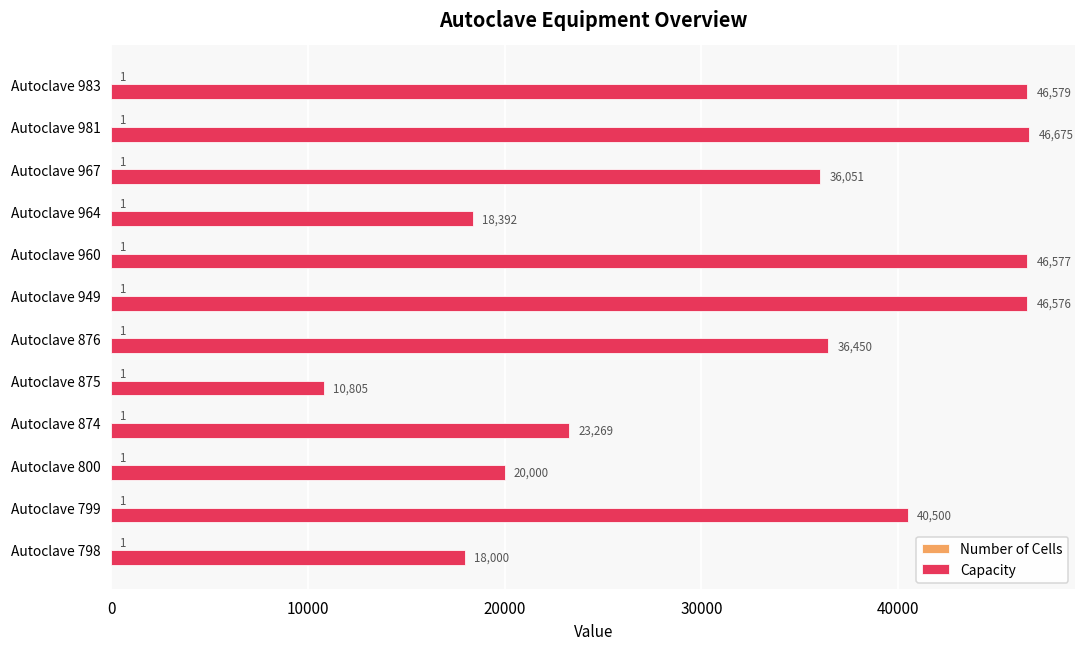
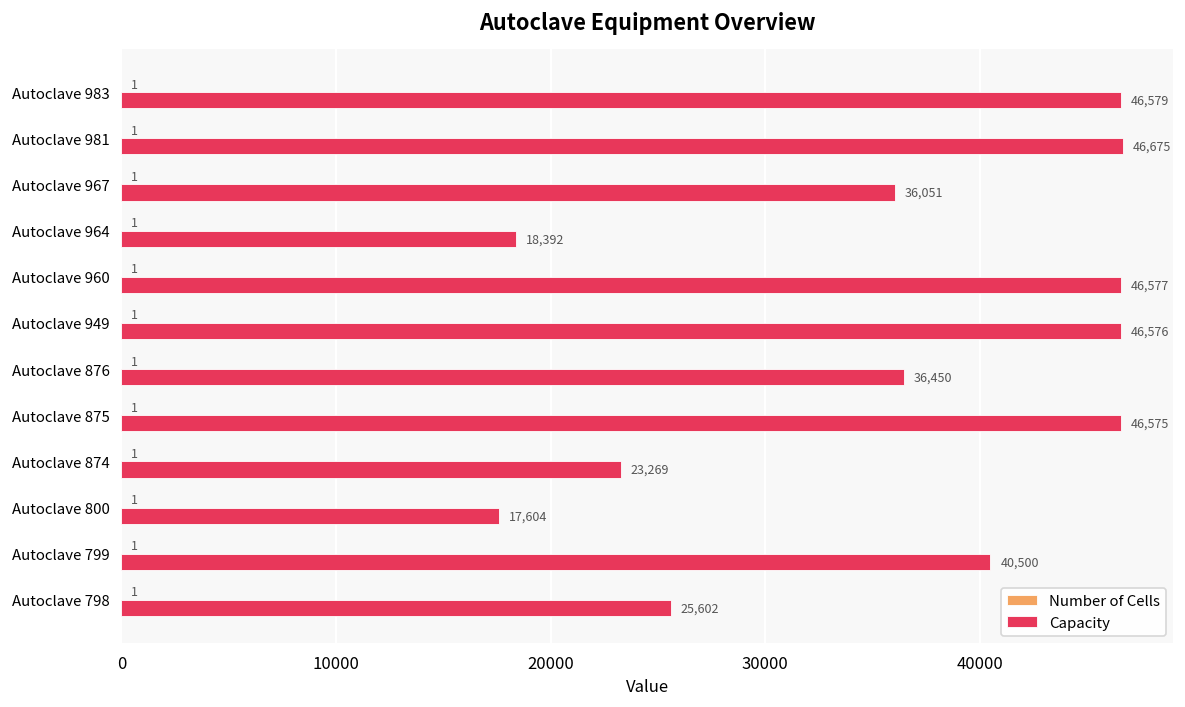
Capacity, Autoclave 875: 10,805 -> 46,575
Capacity, Autoclave 800: 20,000 -> 17,604
Capacity, Autoclave 798: 18,000 -> 25,602
